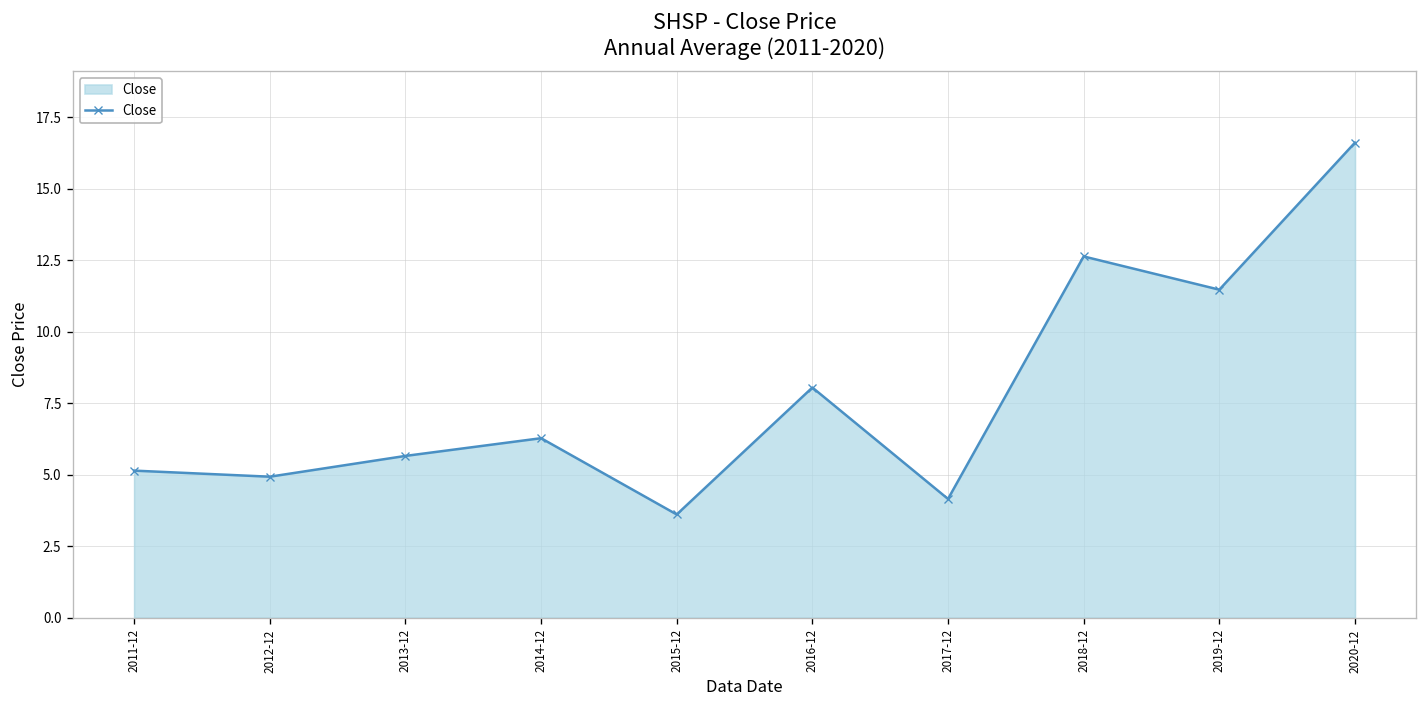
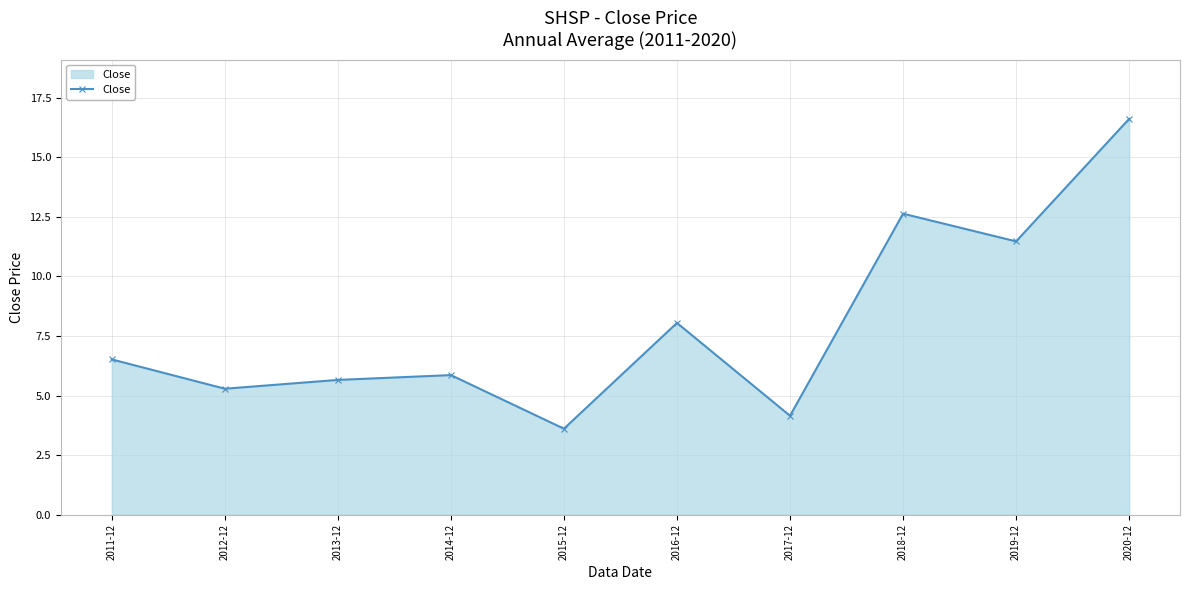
2011-12: 5.1 -> 6.5
2012-12: 4.9 -> 5.3
2014-12: 6.3 -> 5.9
